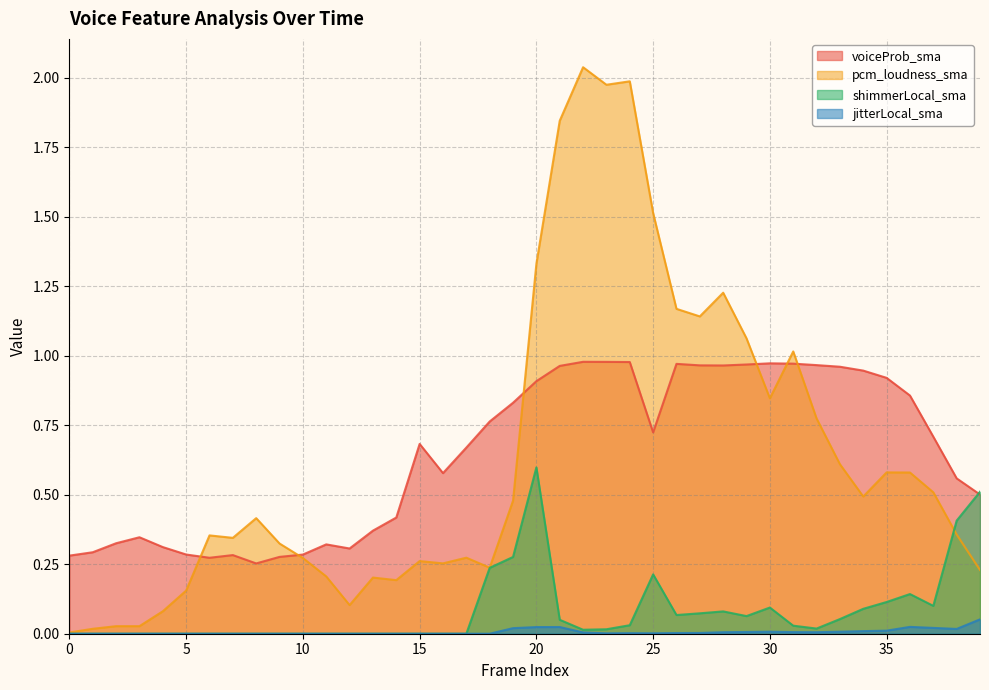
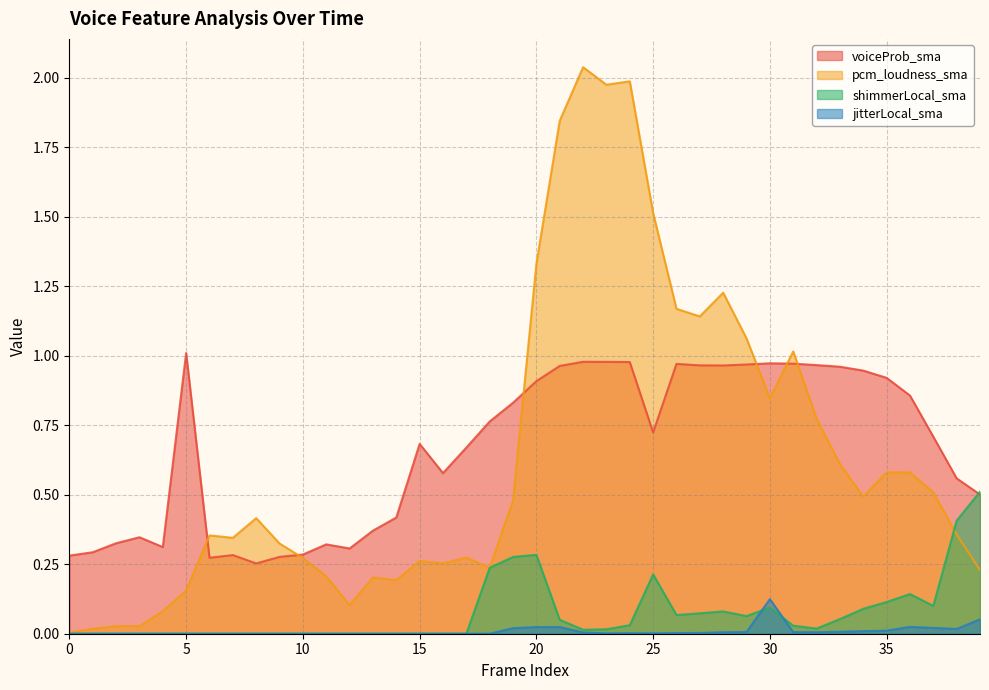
voiceProb_sma, 5: 0.29 -> 1.01
shimmerLocal_sma, 20: 0.60 -> 0.28
jitterLocal_sma, 30: 0.01 -> 0.12
